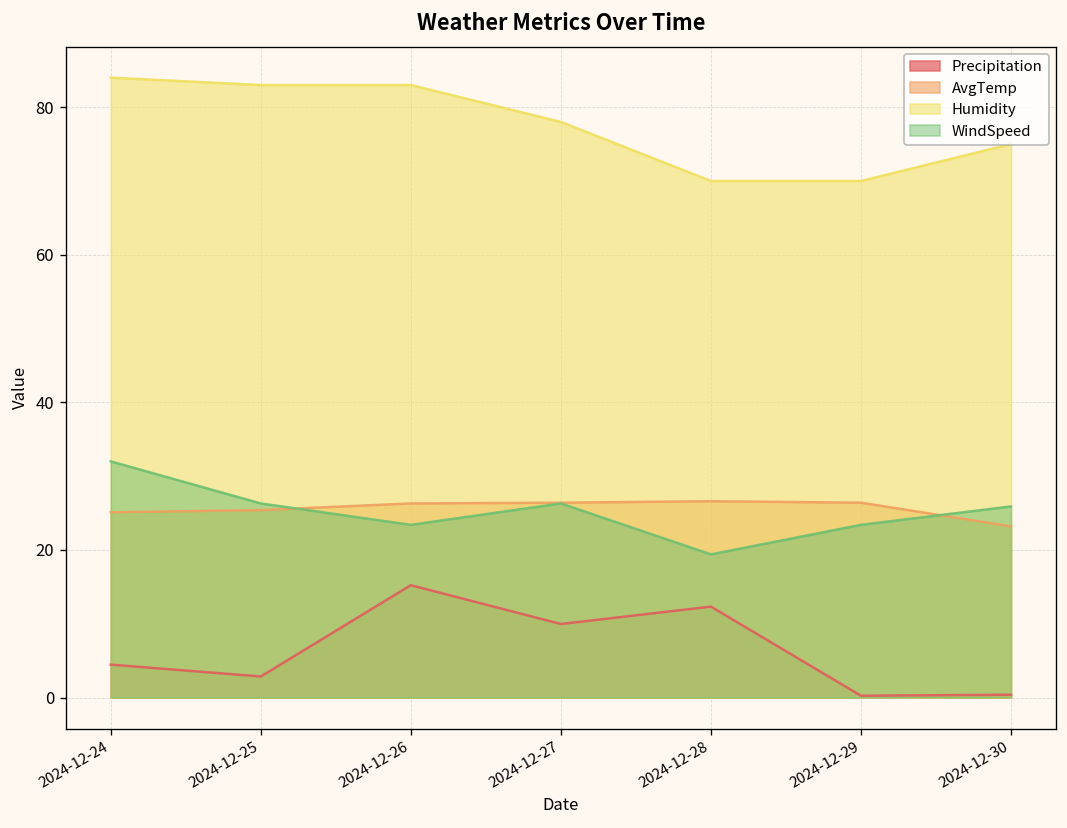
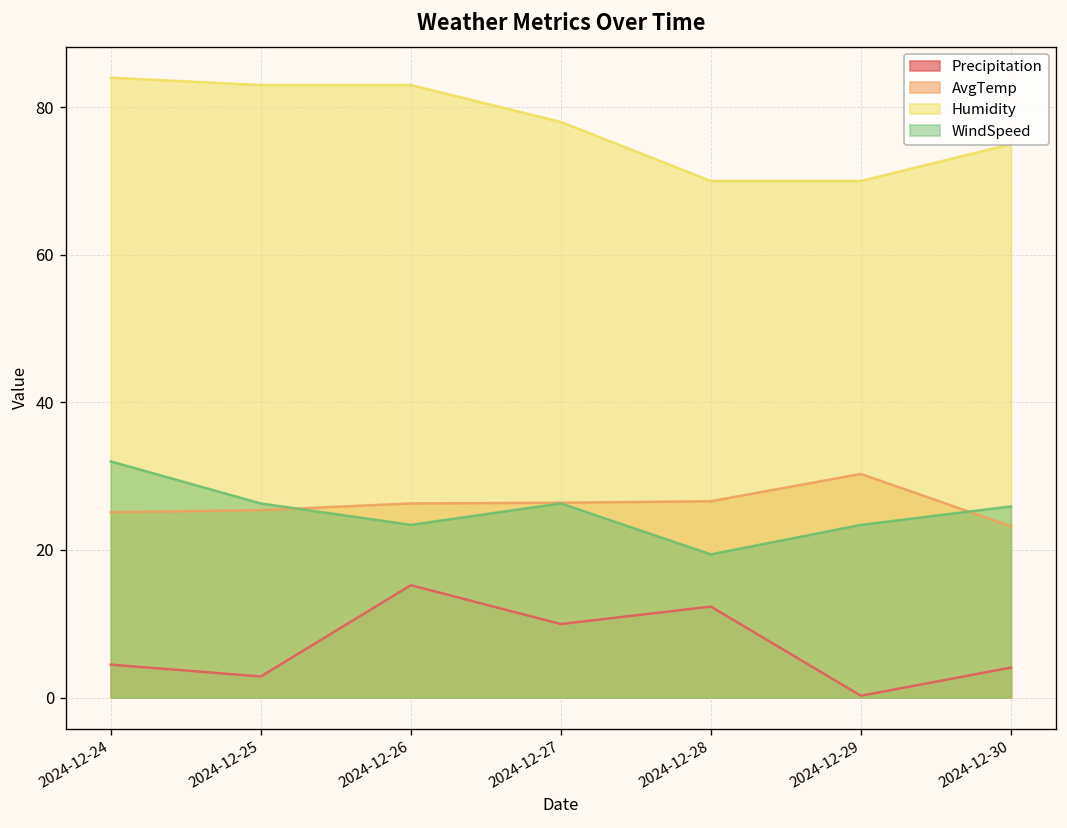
AvgTemp, 2024-12-29: 26 -> 30
Precipitation, 2024-12-30: 0 -> 4
